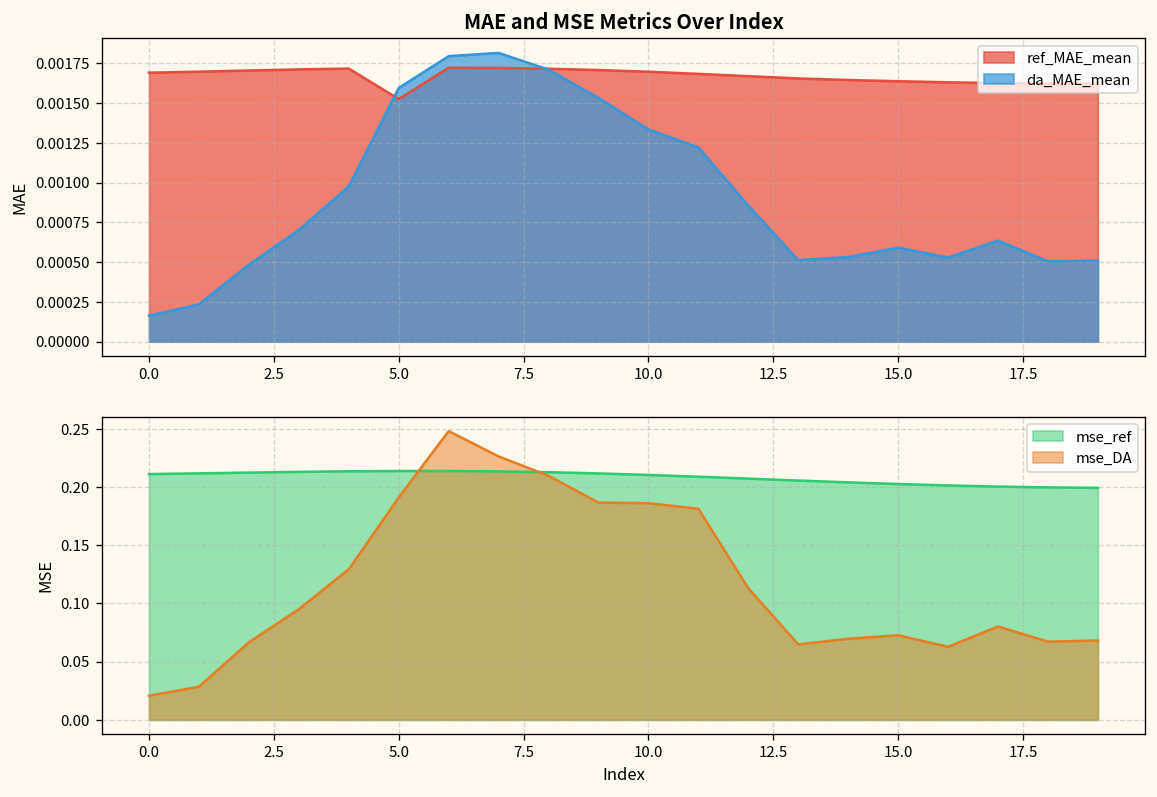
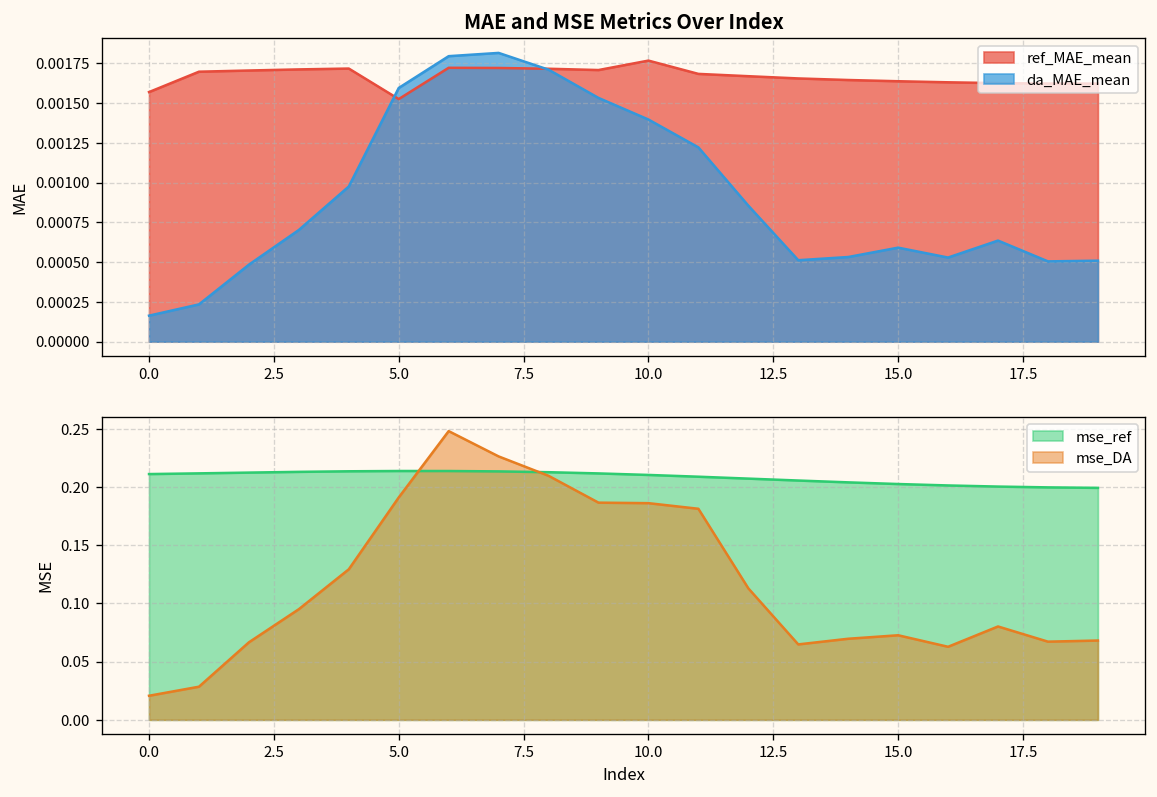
MAE and MSE Metrics Over Index, ref_MAE_mean, 0.0: 0.00169 -> 0.00157
MAE and MSE Metrics Over Index, ref_MAE_mean, 10.0: 0.00170 -> 0.00177
MAE and MSE Metrics Over Index, da_MAE_mean, 10.0: 0.00133 -> 0.00140
